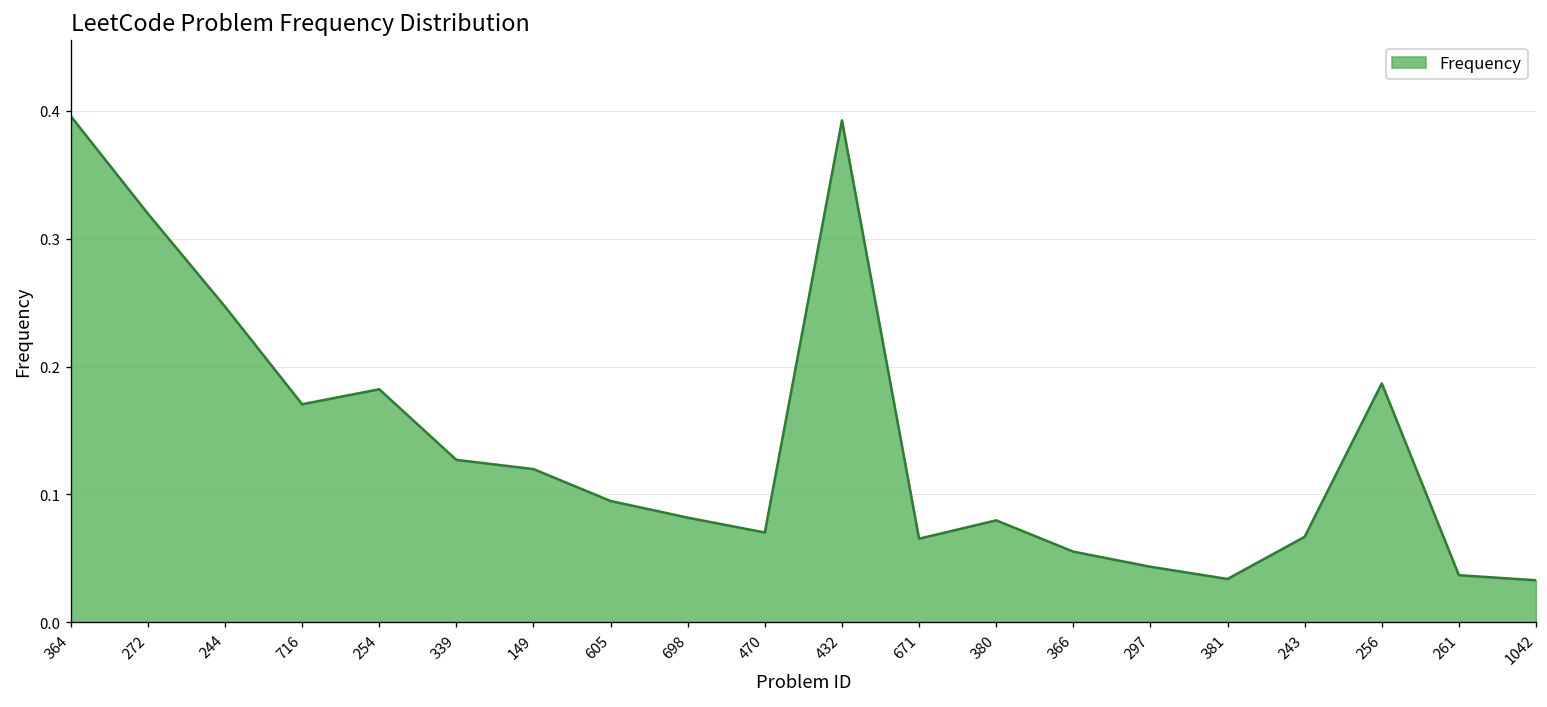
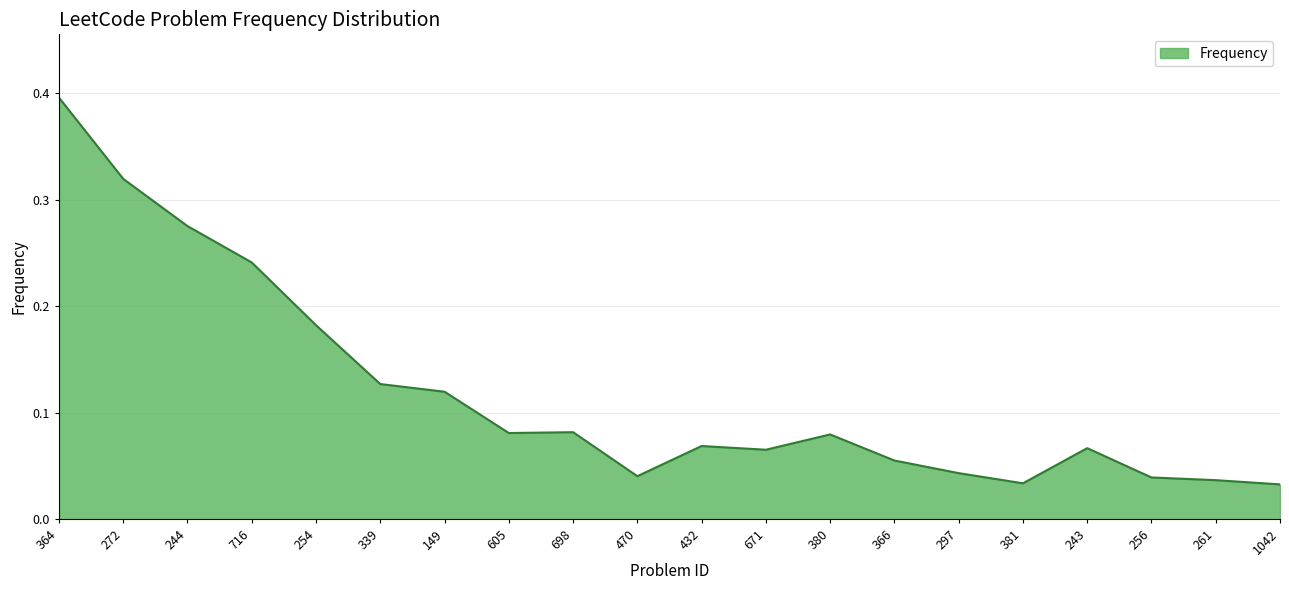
244: 0.247 -> 0.275
716: 0.171 -> 0.241
605: 0.095 -> 0.081
470: 0.070 -> 0.041
432: 0.392 -> 0.069
256: 0.187 -> 0.039
